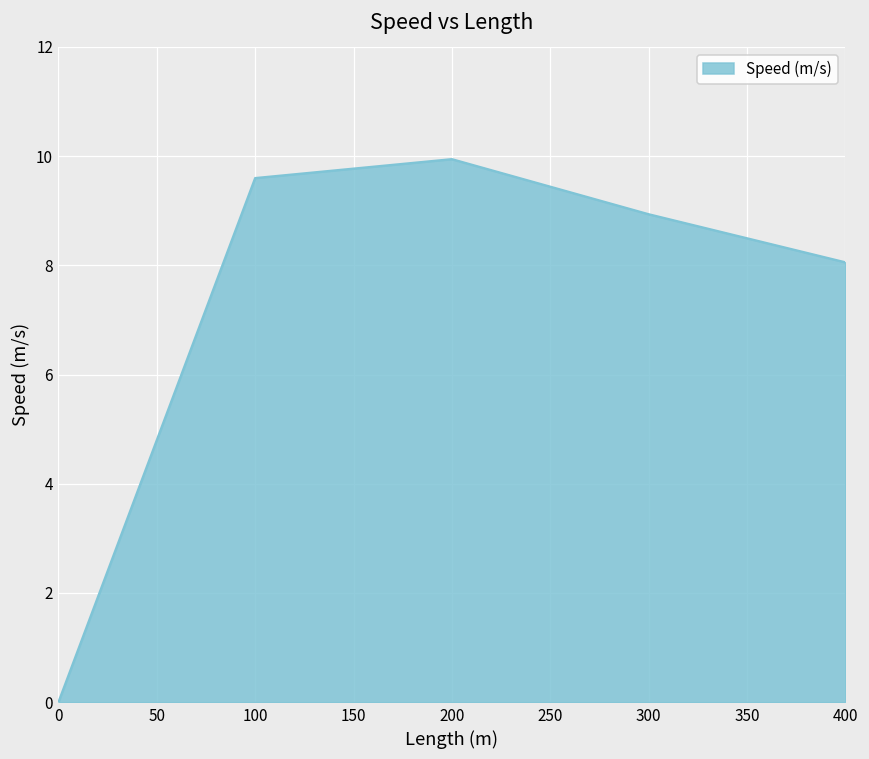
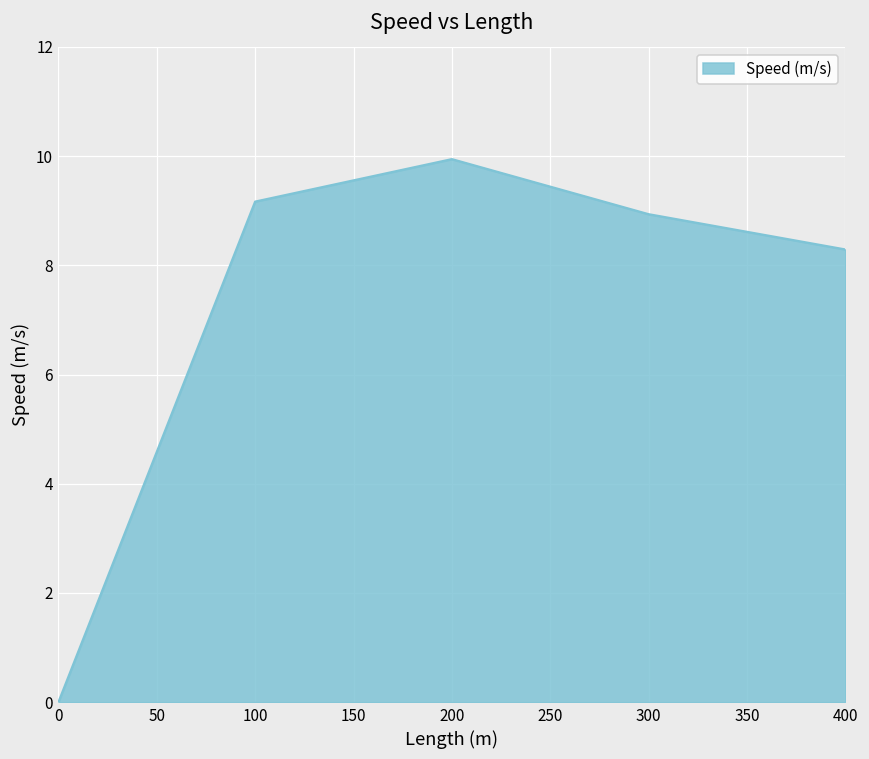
100: 9.6 -> 9.2
400: 8.1 -> 8.3
